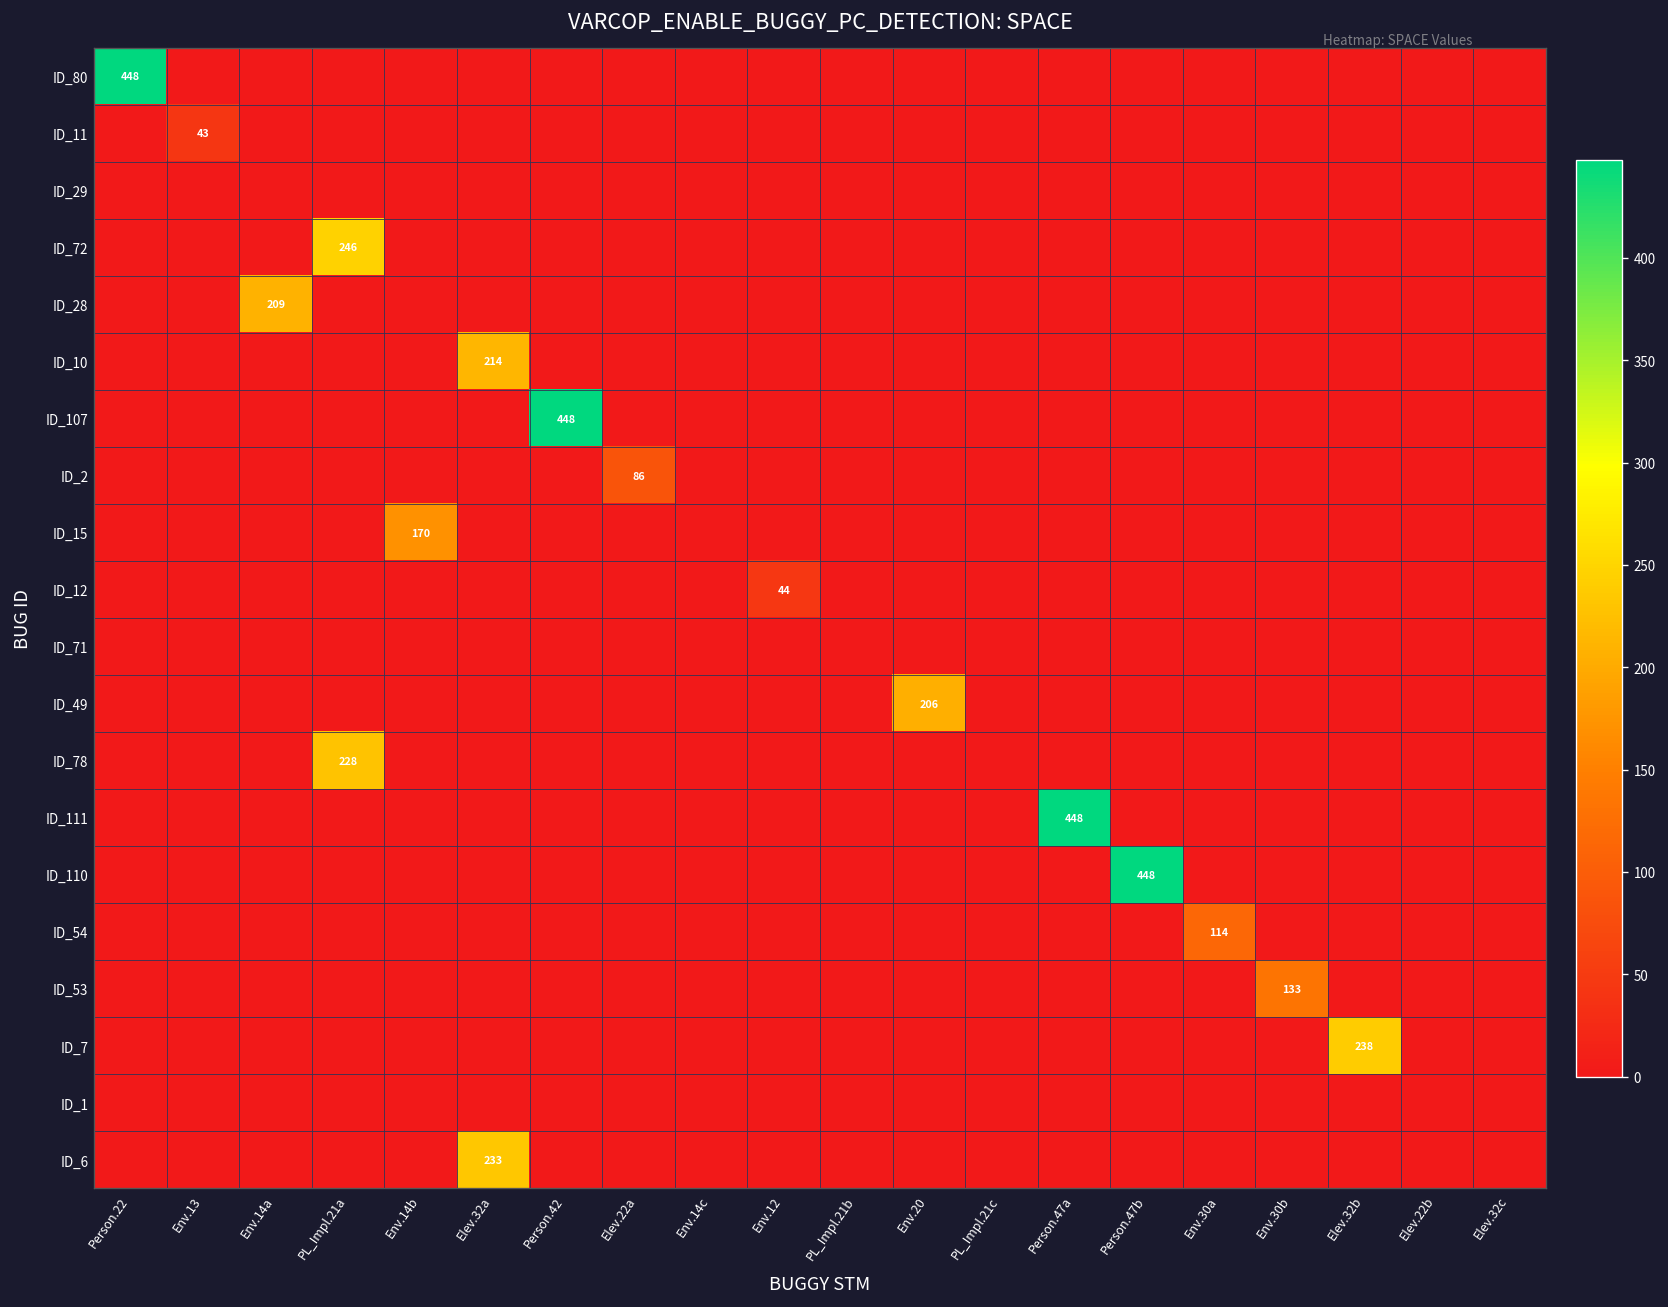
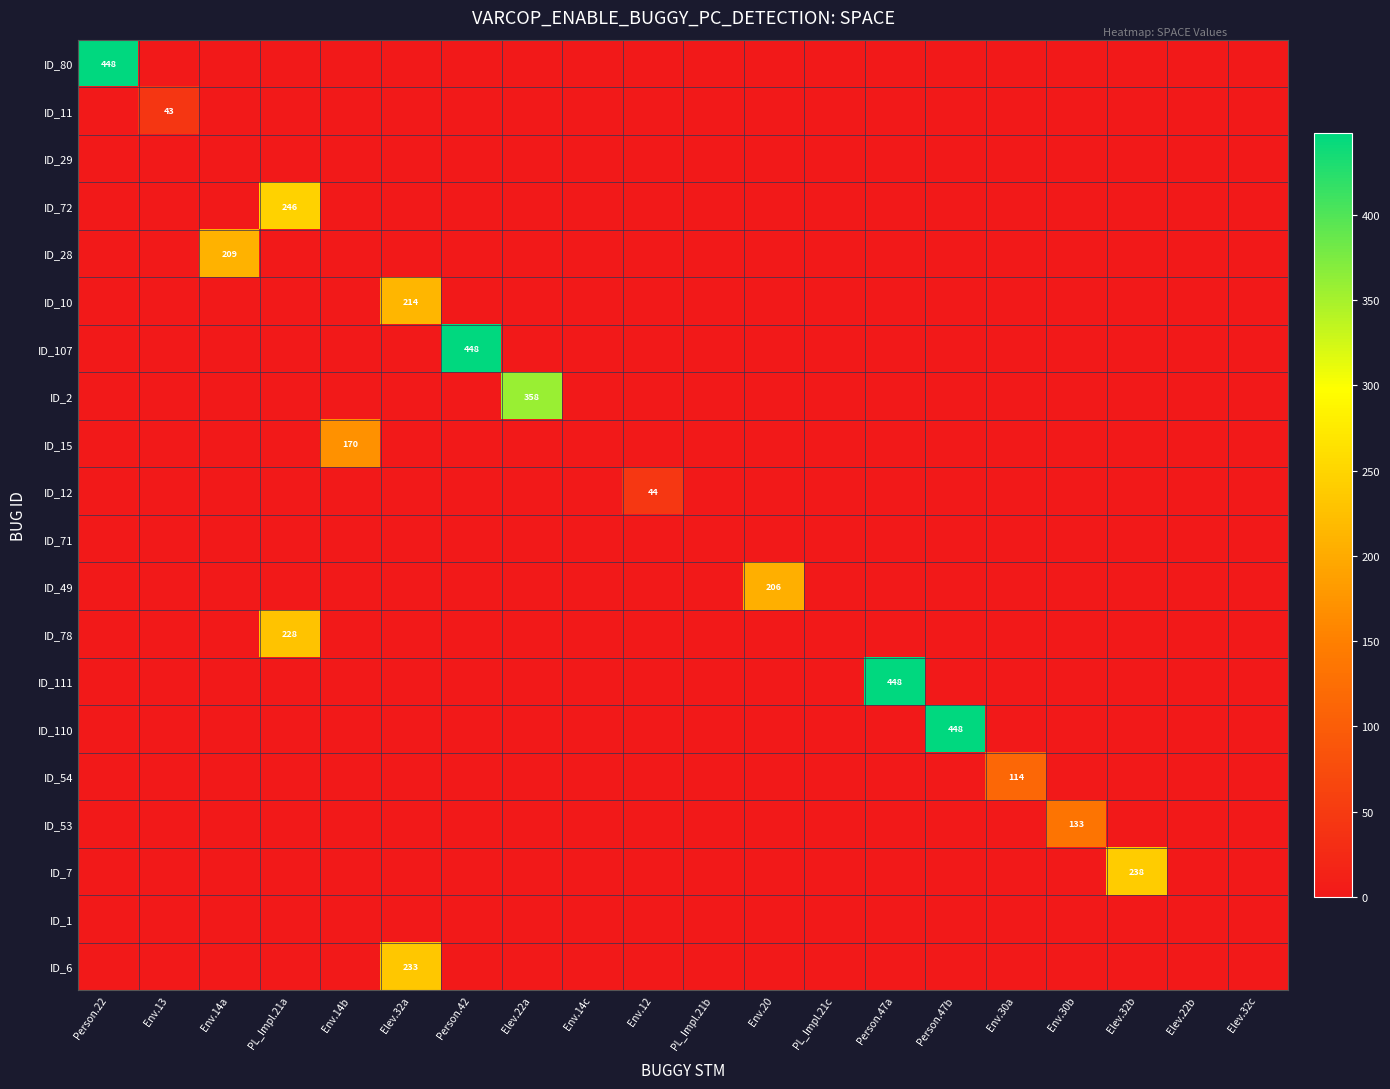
ID_2, Elev.22a: 86 -> 358
